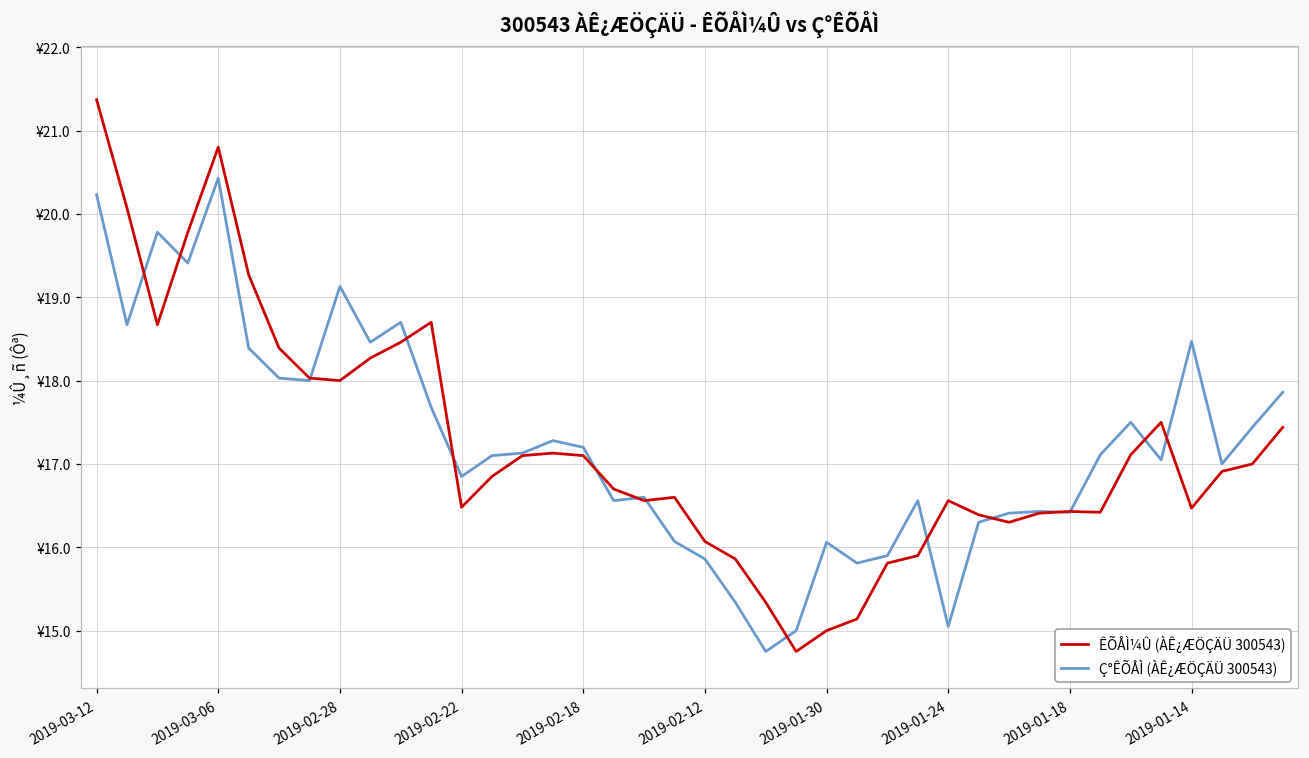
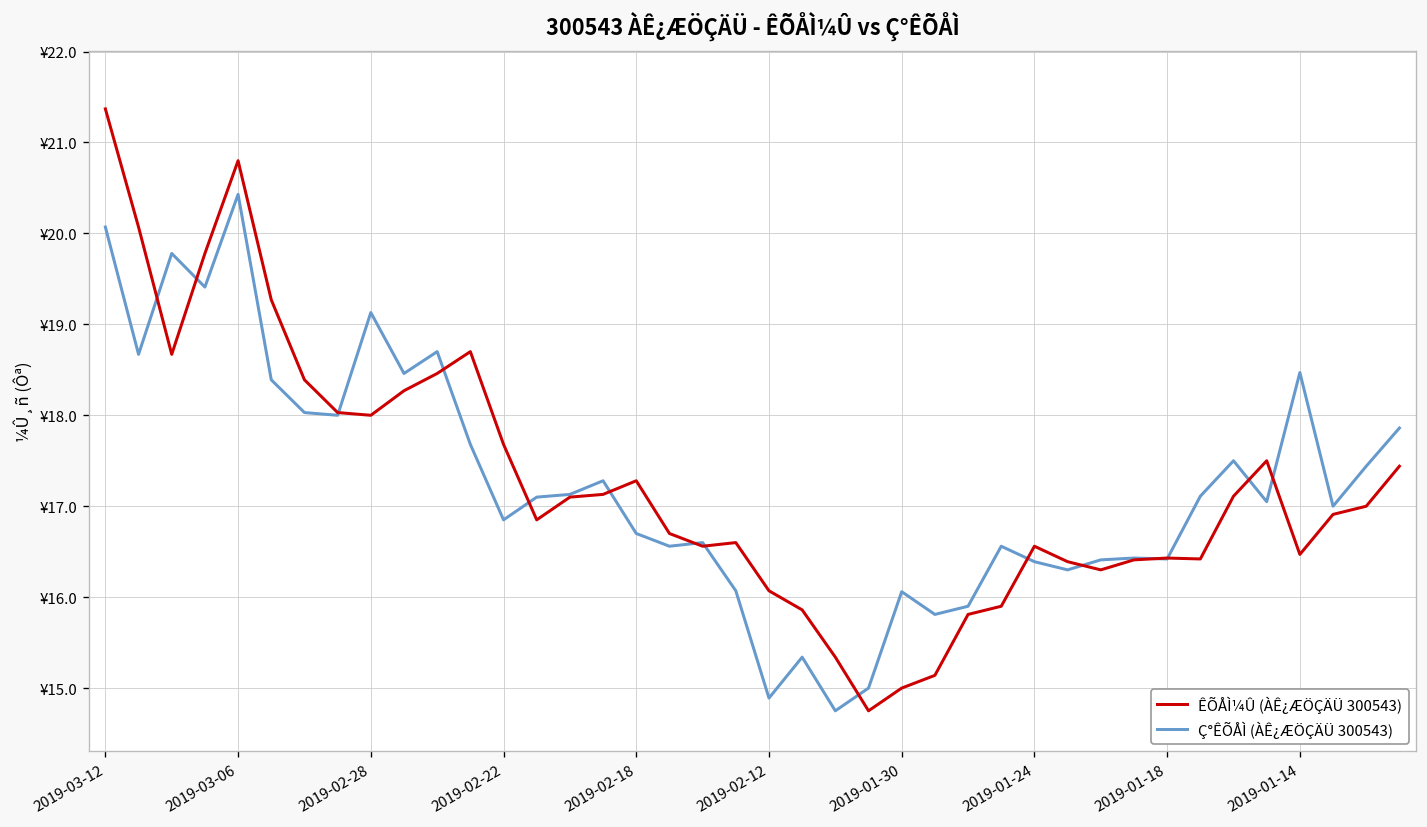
Ç°ÊÕÅÌ (ÀÊ¿ÆÖÇÄÜ 300543), 2019-03-12: ¥20.2 -> ¥20.1
ÊÕÅÌ¼Û (ÀÊ¿ÆÖÇÄÜ 300543), 2019-02-22: ¥16.5 -> ¥17.7
ÊÕÅÌ¼Û (ÀÊ¿ÆÖÇÄÜ 300543), 2019-02-18: ¥17.1 -> ¥17.3
Ç°ÊÕÅÌ (ÀÊ¿ÆÖÇÄÜ 300543), 2019-02-18: ¥17.2 -> ¥16.7
Ç°ÊÕÅÌ (ÀÊ¿ÆÖÇÄÜ 300543), 2019-02-12: ¥15.9 -> ¥14.9
Ç°ÊÕÅÌ (ÀÊ¿ÆÖÇÄÜ 300543), 2019-01-24: ¥15.1 -> ¥16.4
